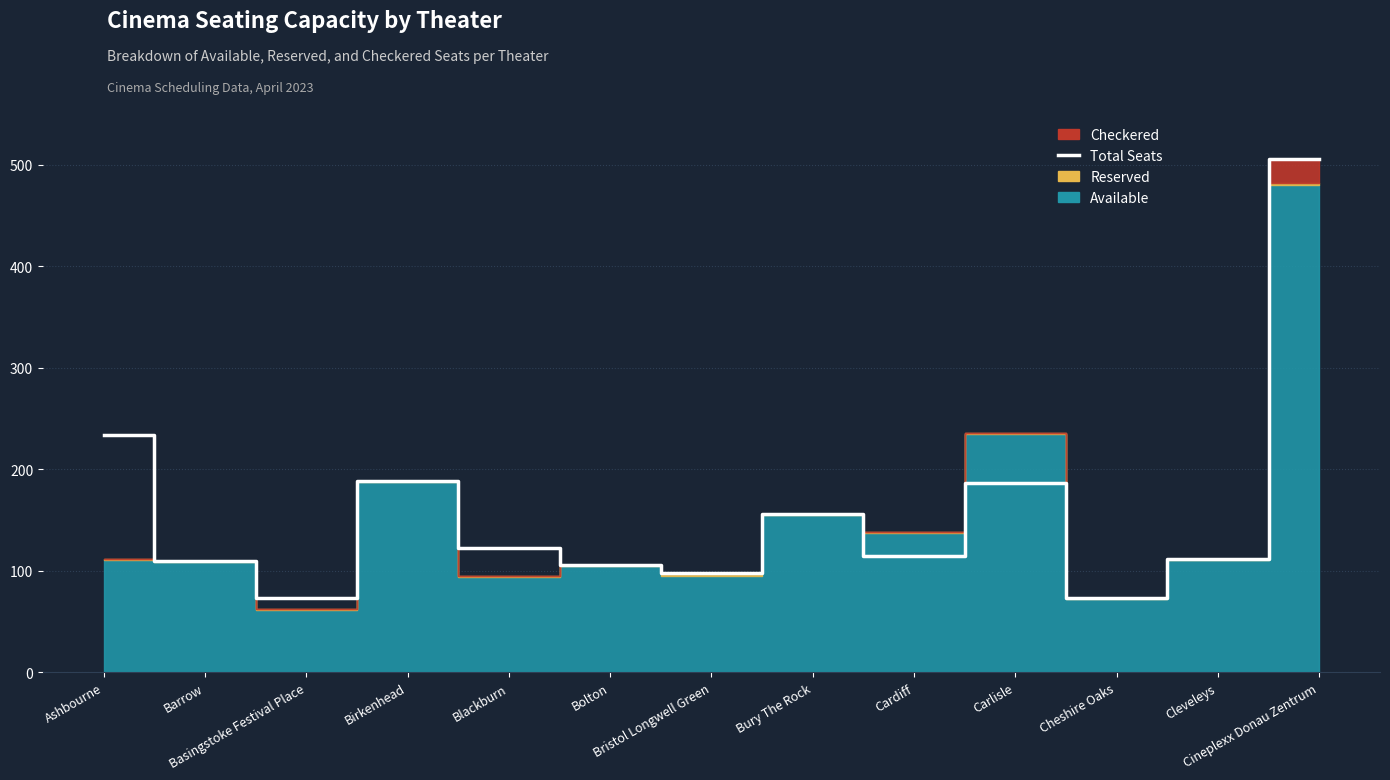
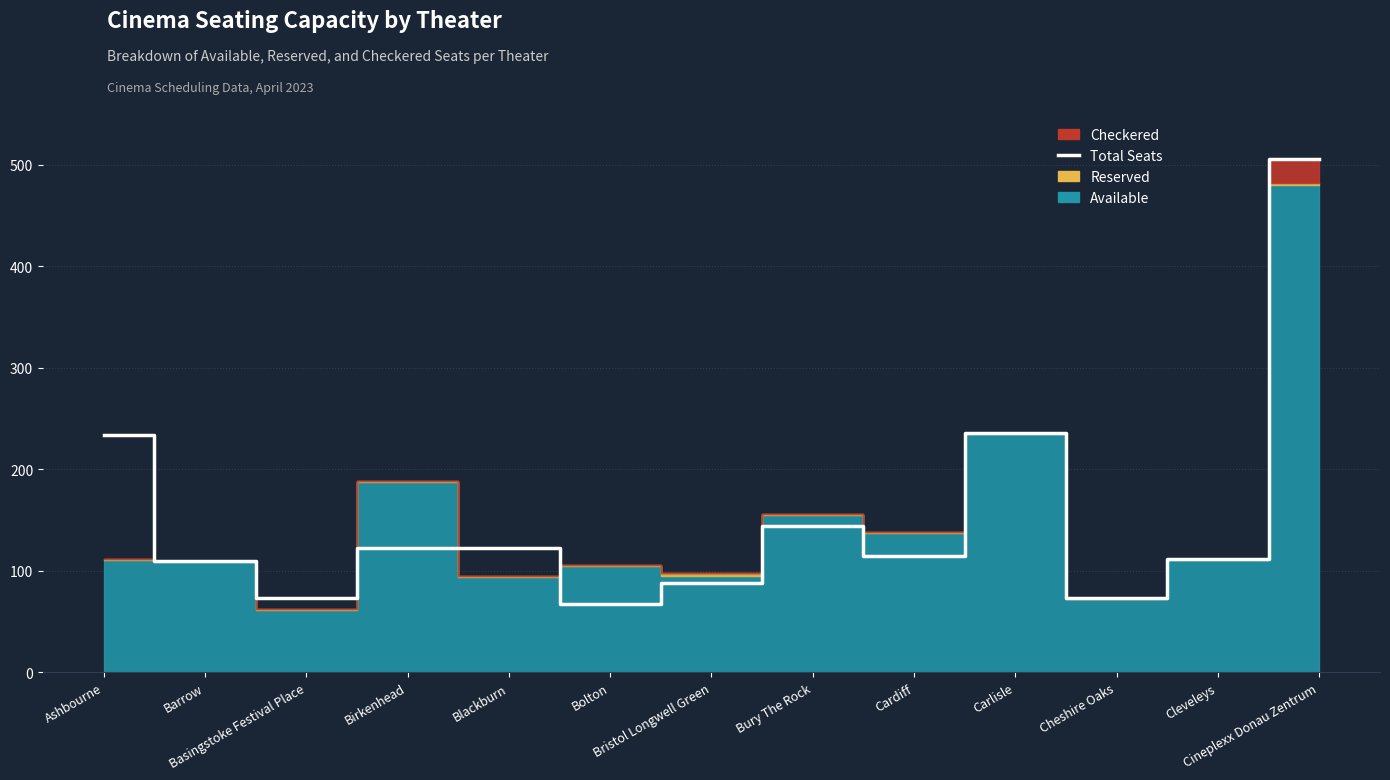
Total Seats, Birkenhead: 189 -> 123
Total Seats, Bolton: 106 -> 67
Total Seats, Bristol Longwell Green: 98 -> 88
Total Seats, Bury The Rock: 156 -> 144
Total Seats, Carlisle: 187 -> 236
